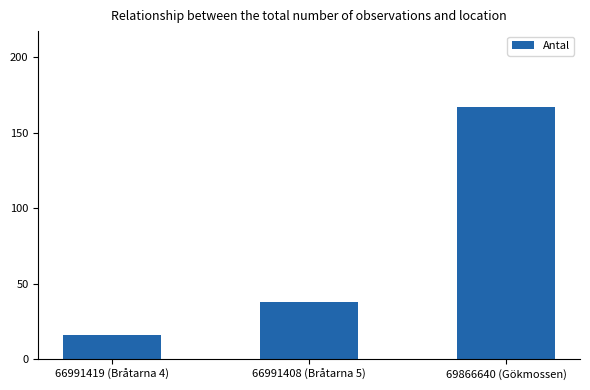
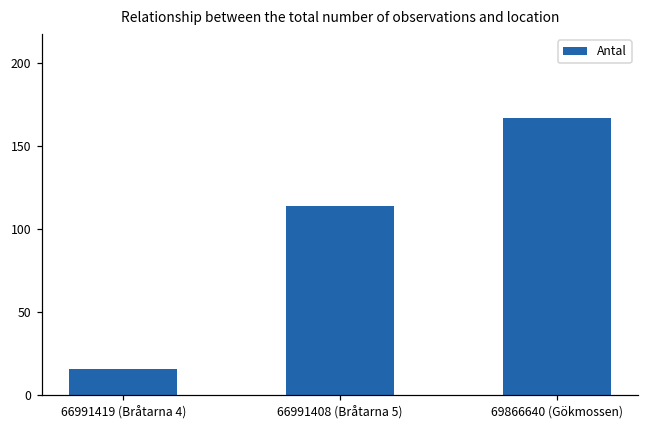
66991408 (Bråtarna 5): 38 -> 114
